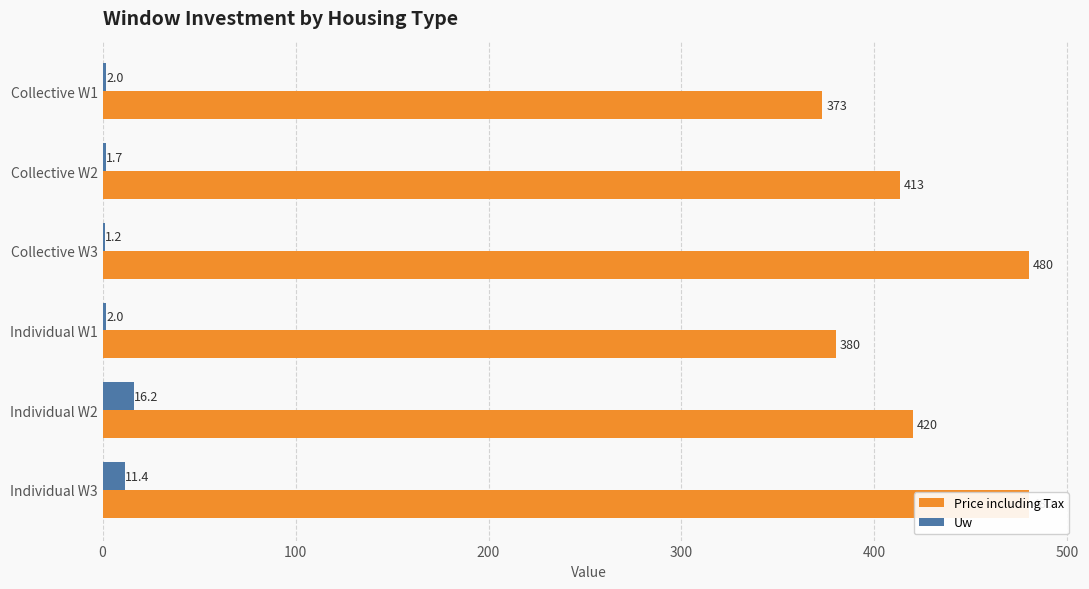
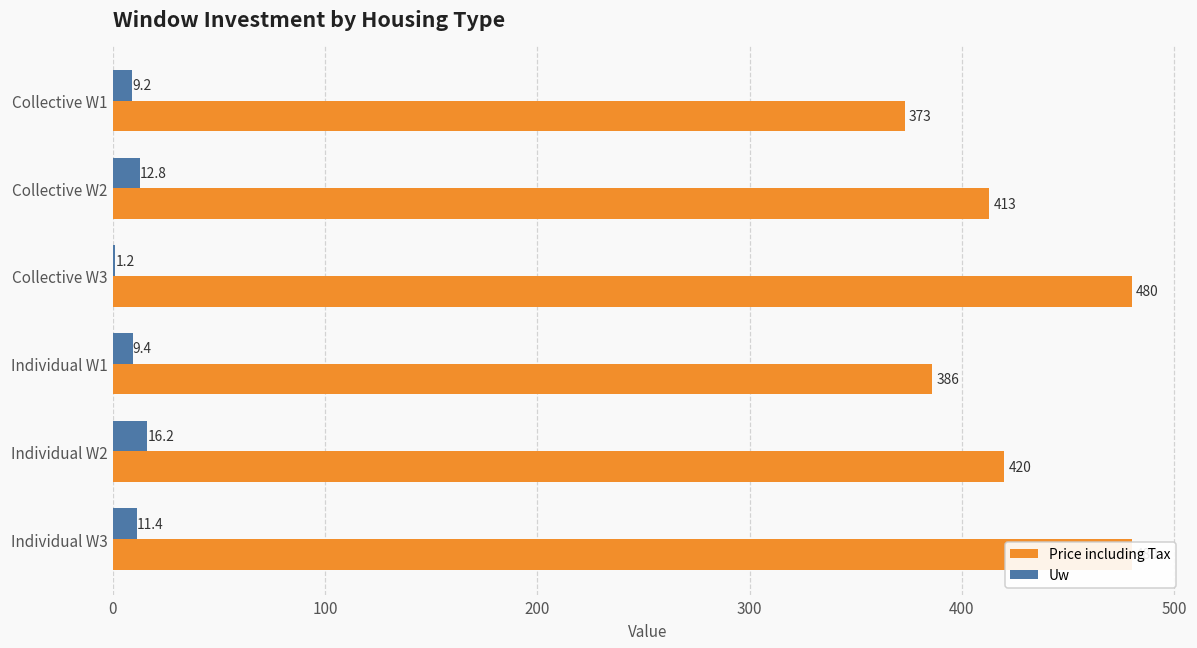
Uw, Collective W1: 2.0 -> 9.2
Uw, Collective W2: 1.7 -> 12.8
Uw, Individual W1: 2.0 -> 9.4
Price including Tax, Individual W1: 380 -> 386
